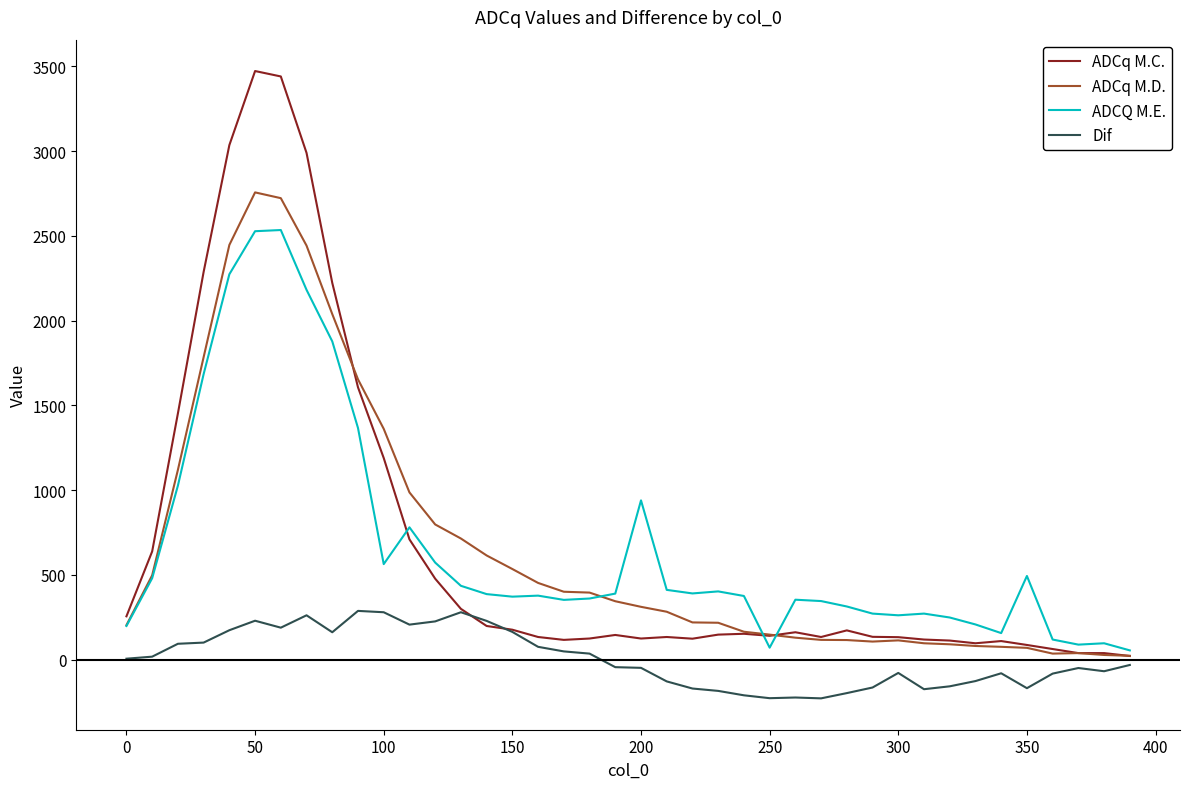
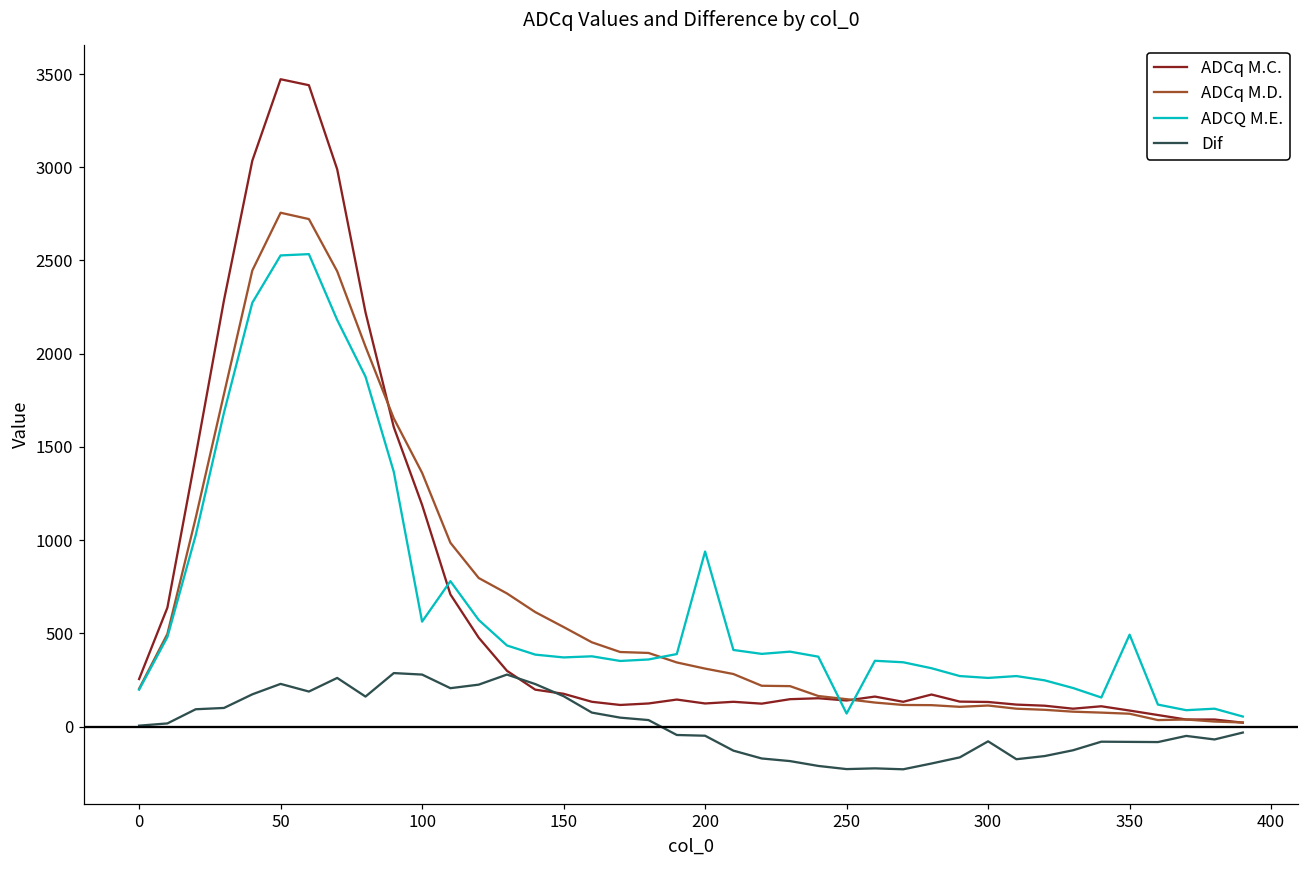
Dif, 350: -170 -> -80
